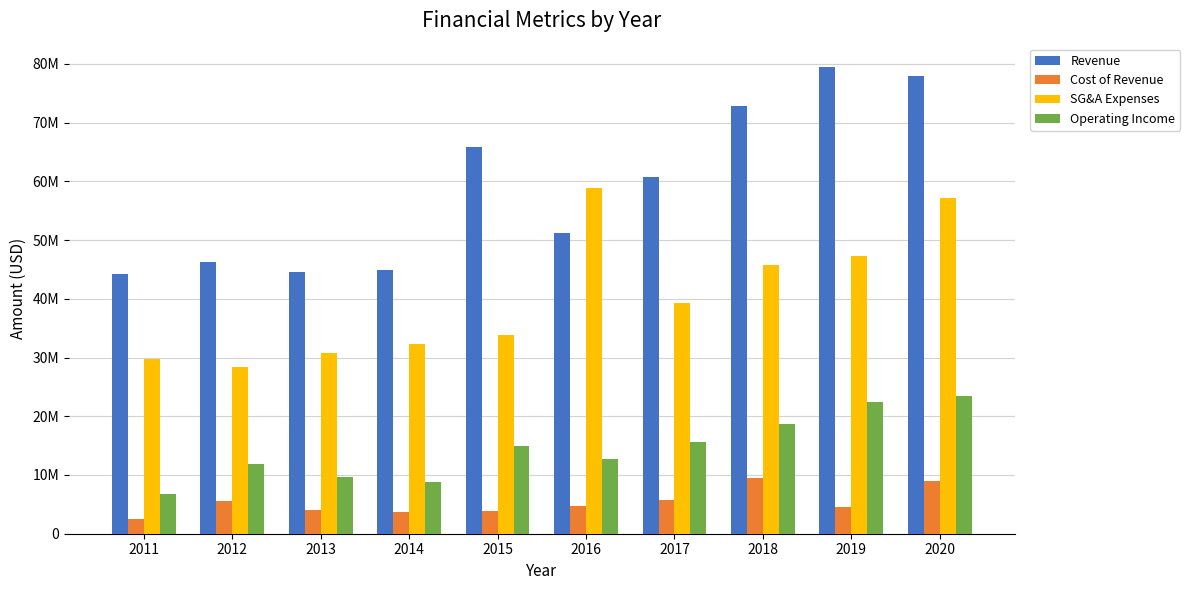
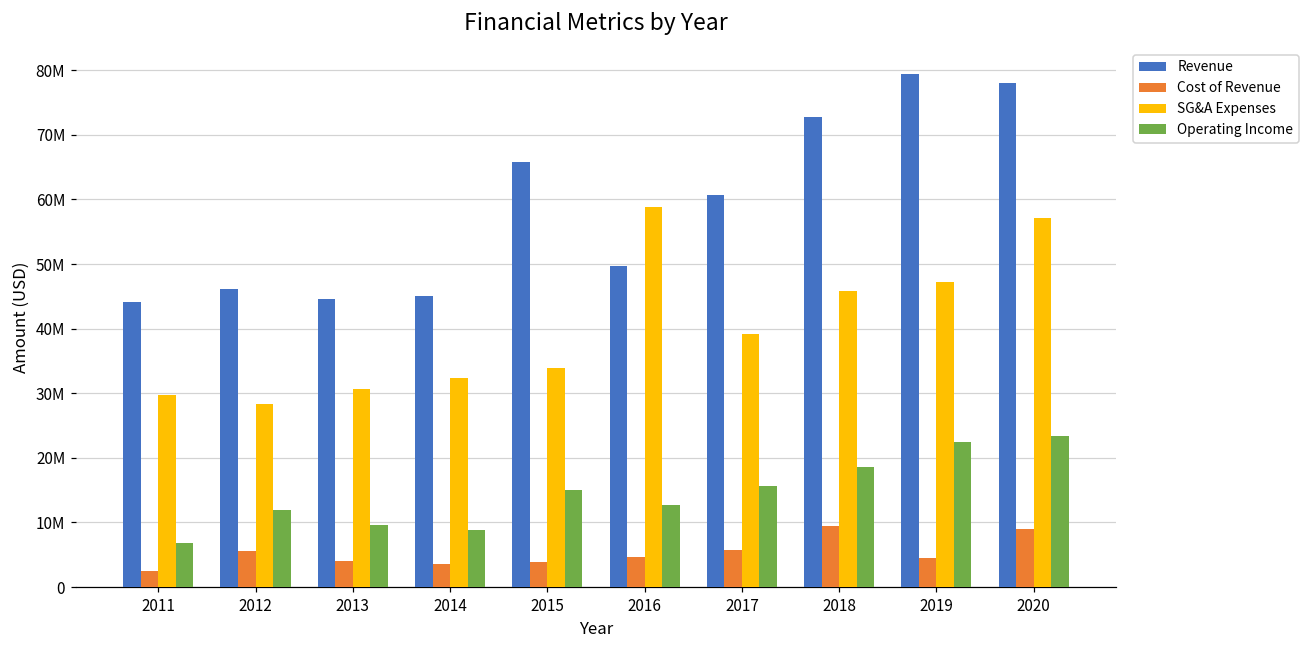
Revenue, 2016: 51000000 -> 50000000
